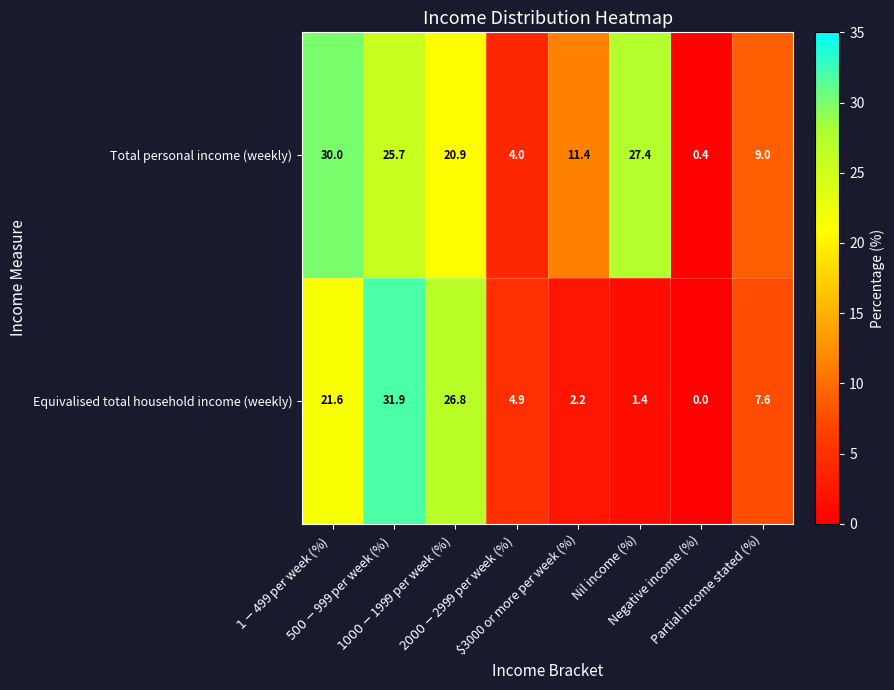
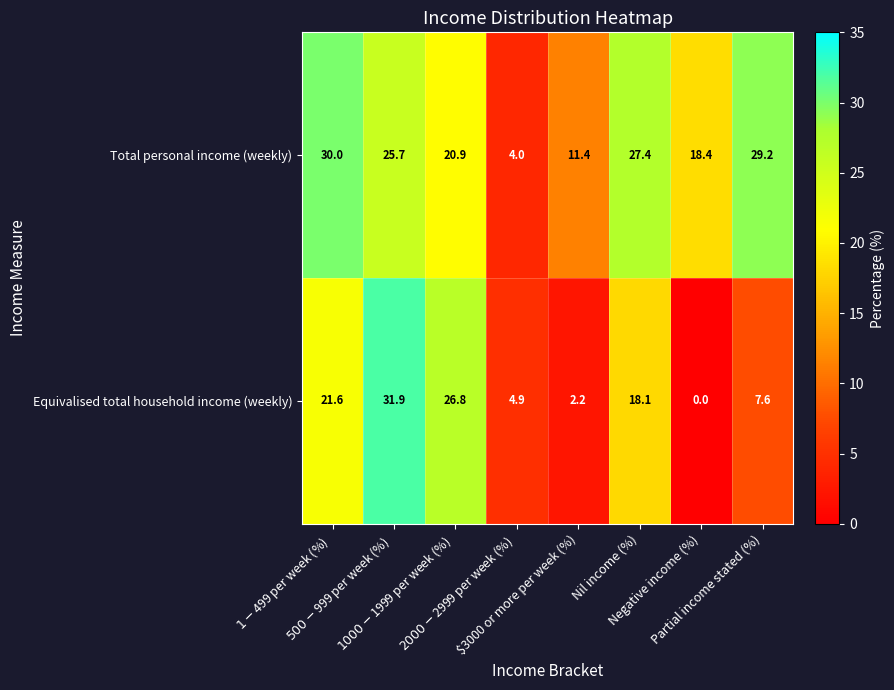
Total personal income (weekly), Negative income (%): 0.4 -> 18.4
Total personal income (weekly), Partial income stated (%): 9.0 -> 29.2
Equivalised total household income (weekly), Nil income (%): 1.4 -> 18.1
